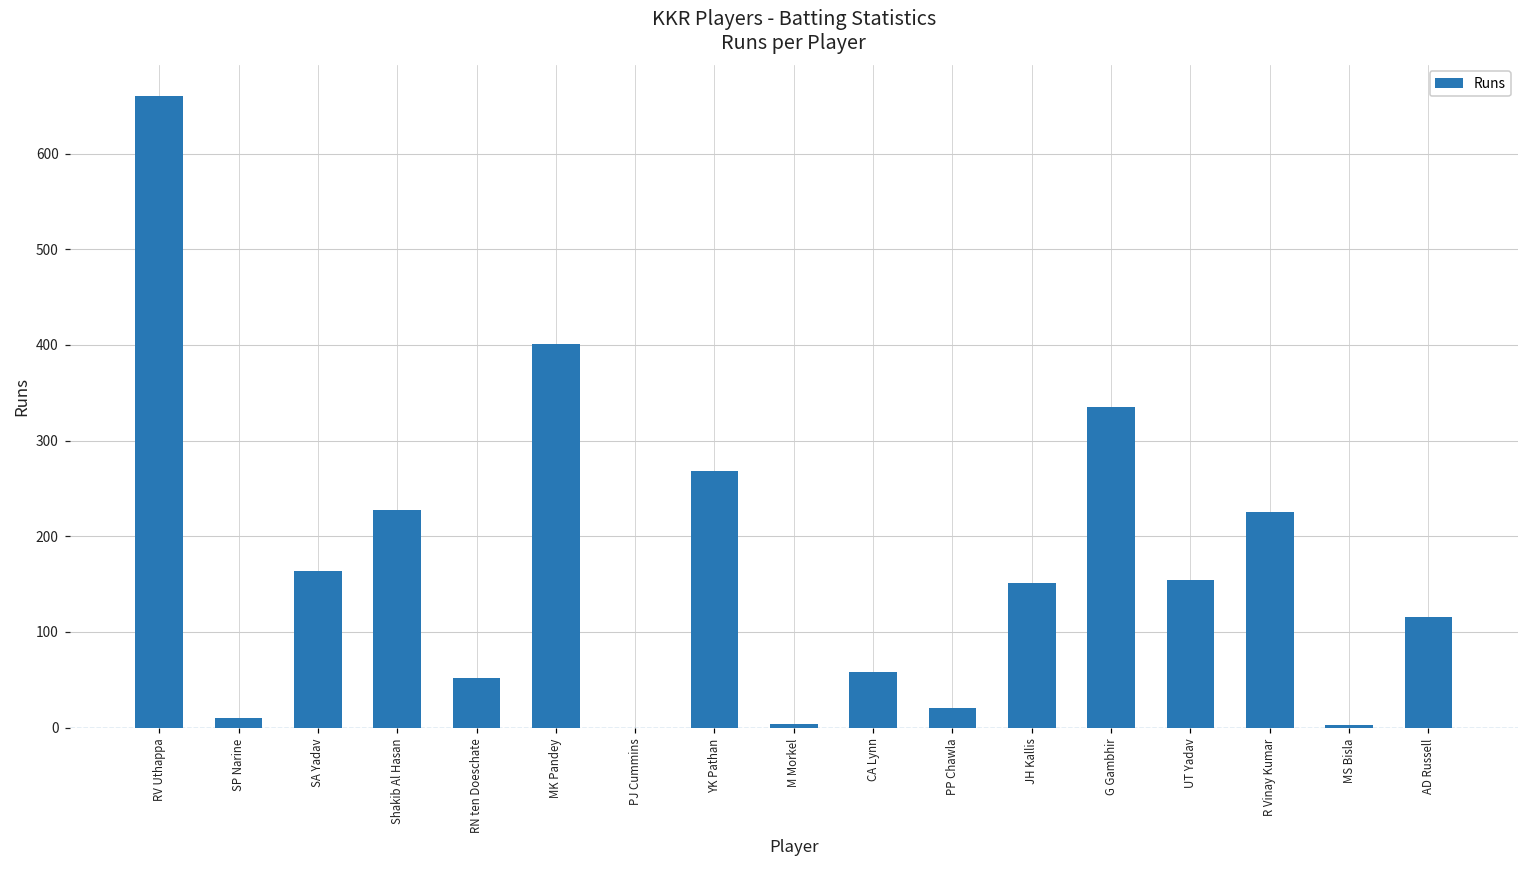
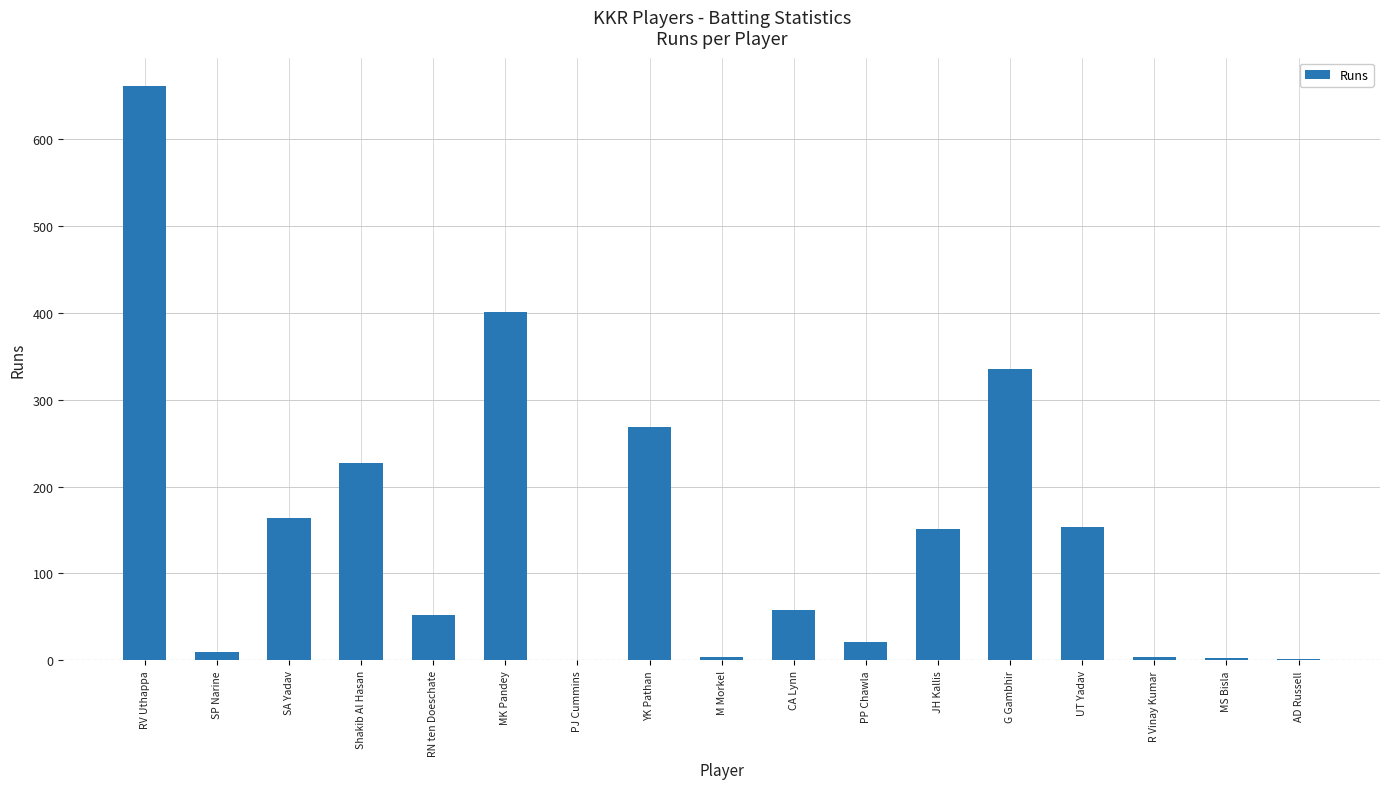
R Vinay Kumar: 230 -> 0
AD Russell: 120 -> 0
